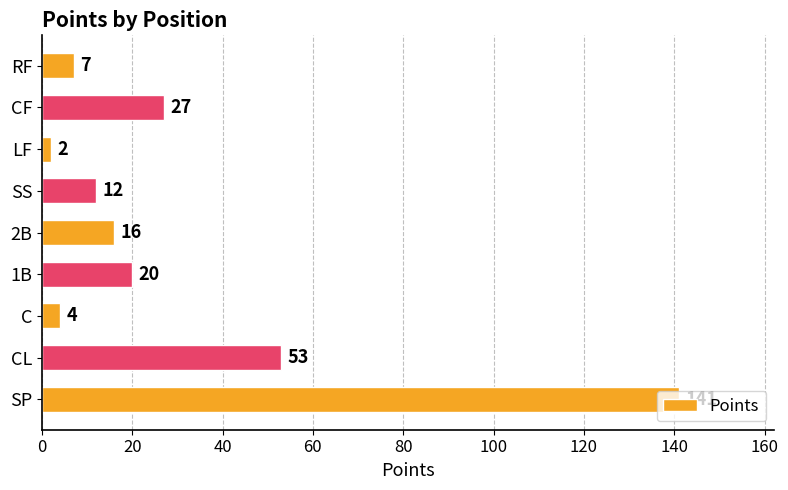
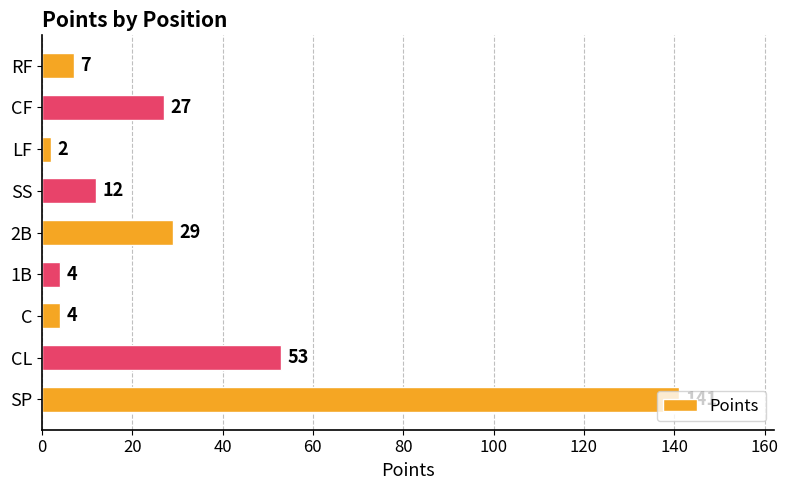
2B: 16 -> 29
1B: 20 -> 4
